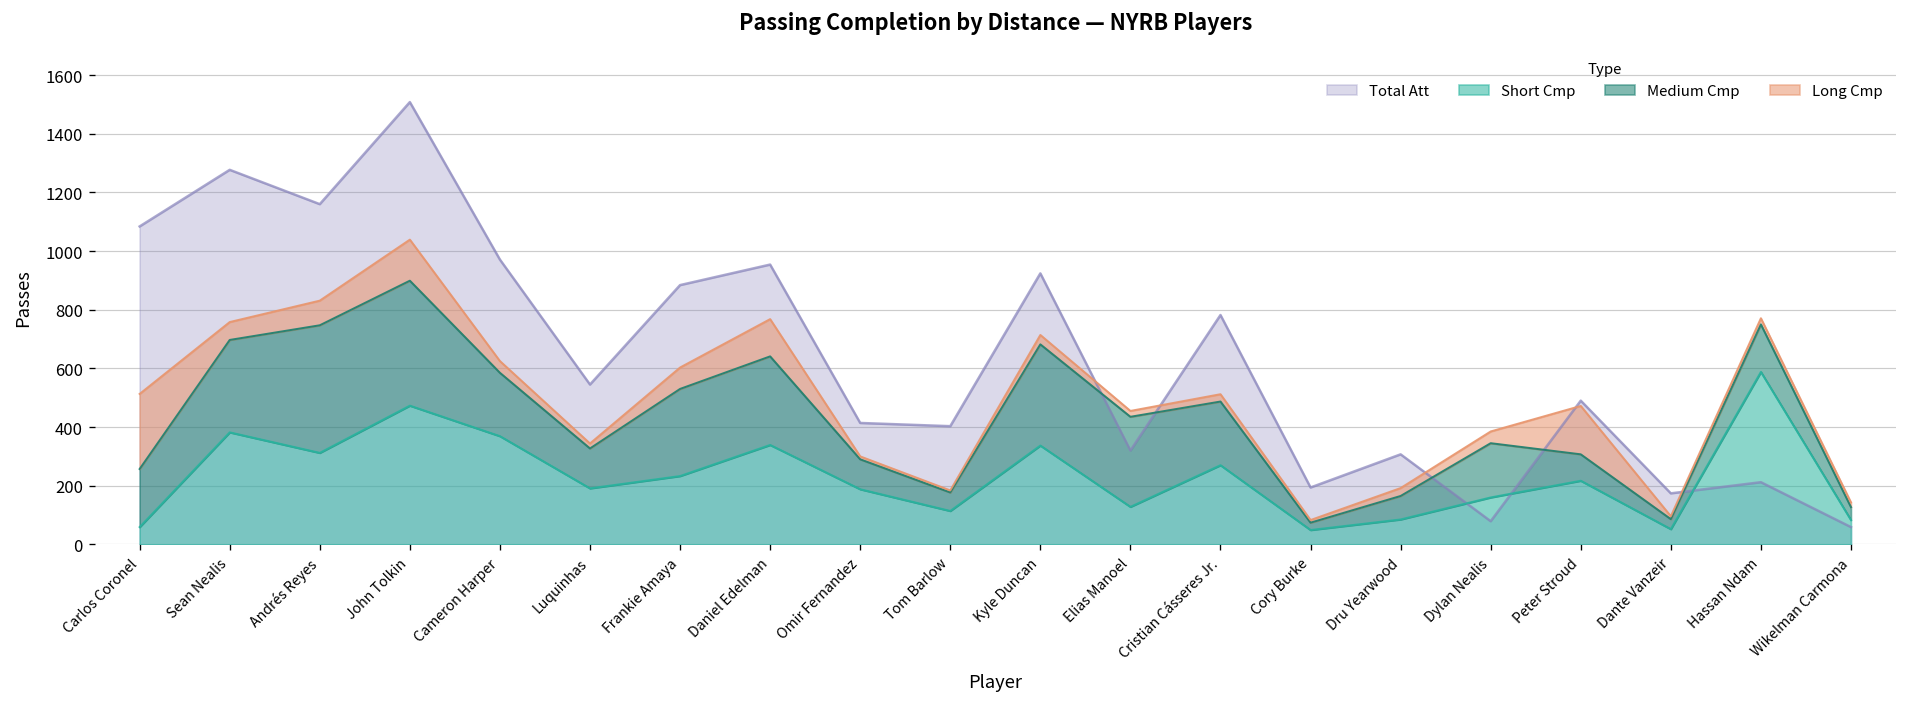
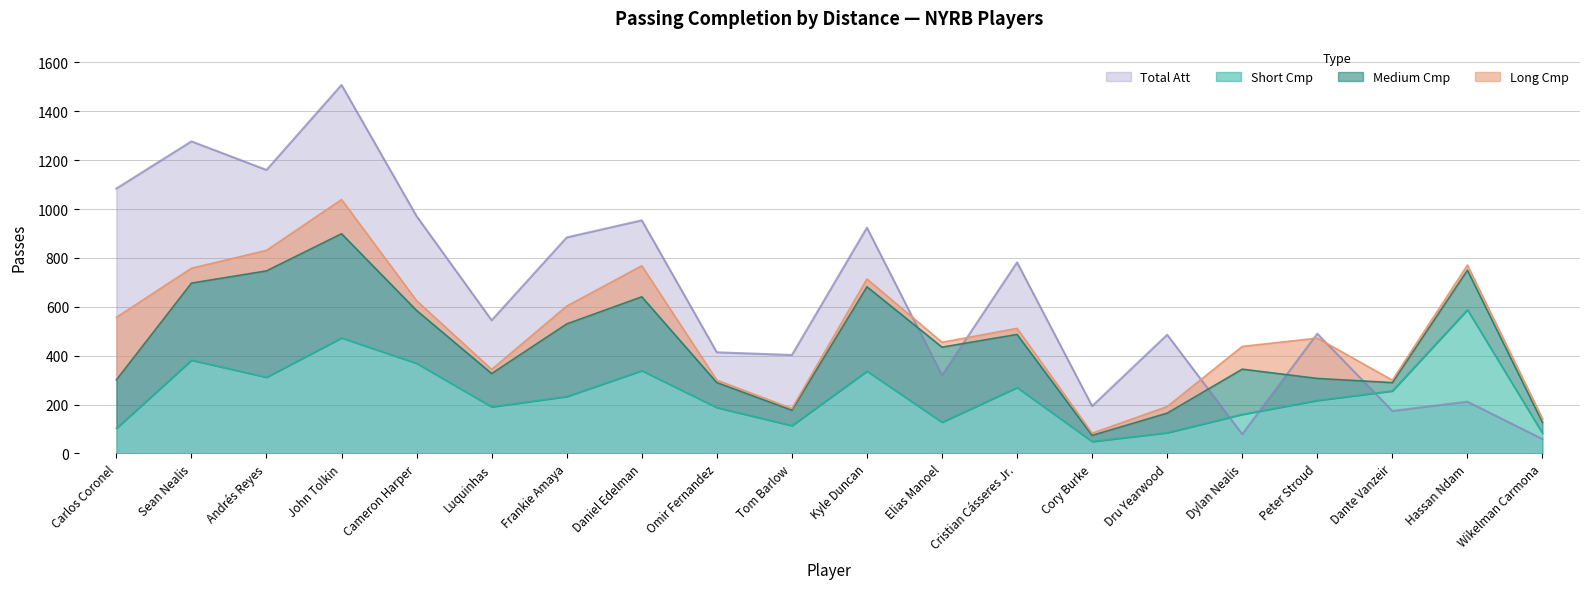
Short Cmp, Carlos Coronel: 60 -> 100
Total Att, Dru Yearwood: 310 -> 490
Long Cmp, Dylan Nealis: 40 -> 90
Short Cmp, Dante Vanzeir: 50 -> 260
